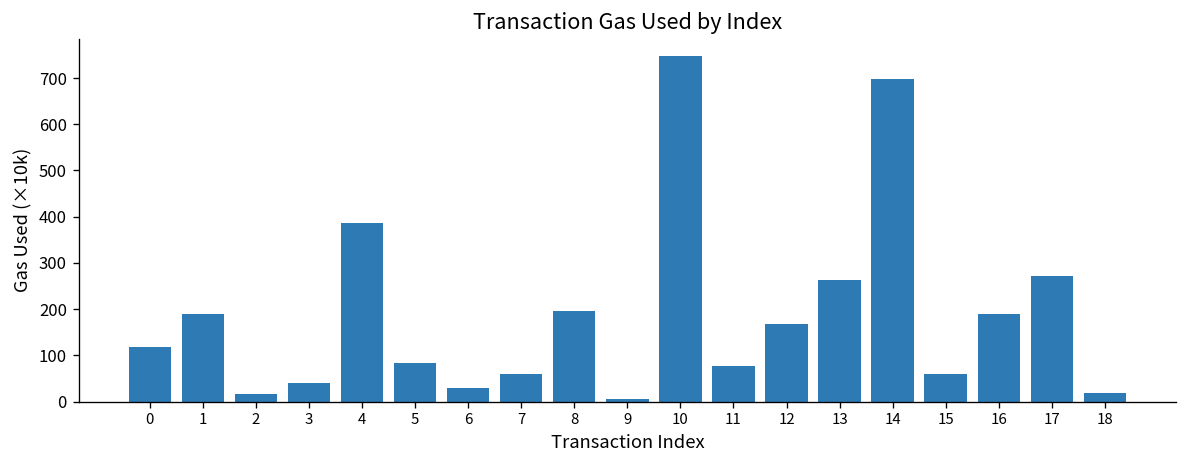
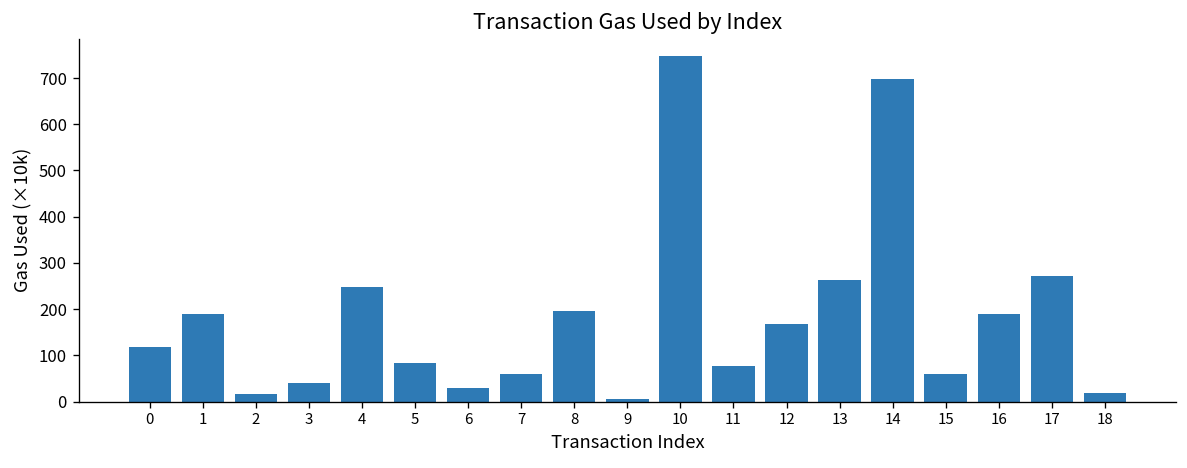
4: 390 -> 250
